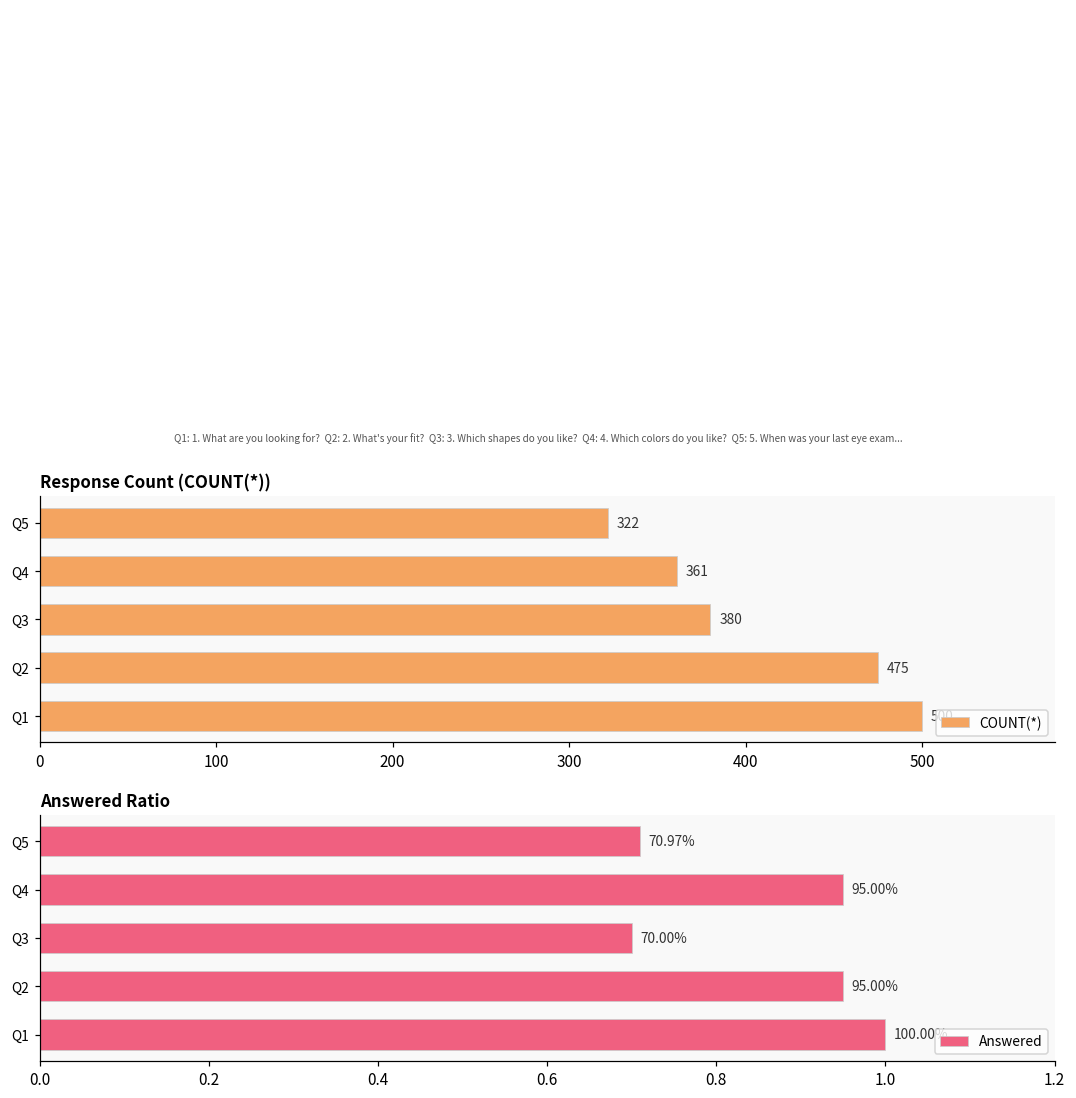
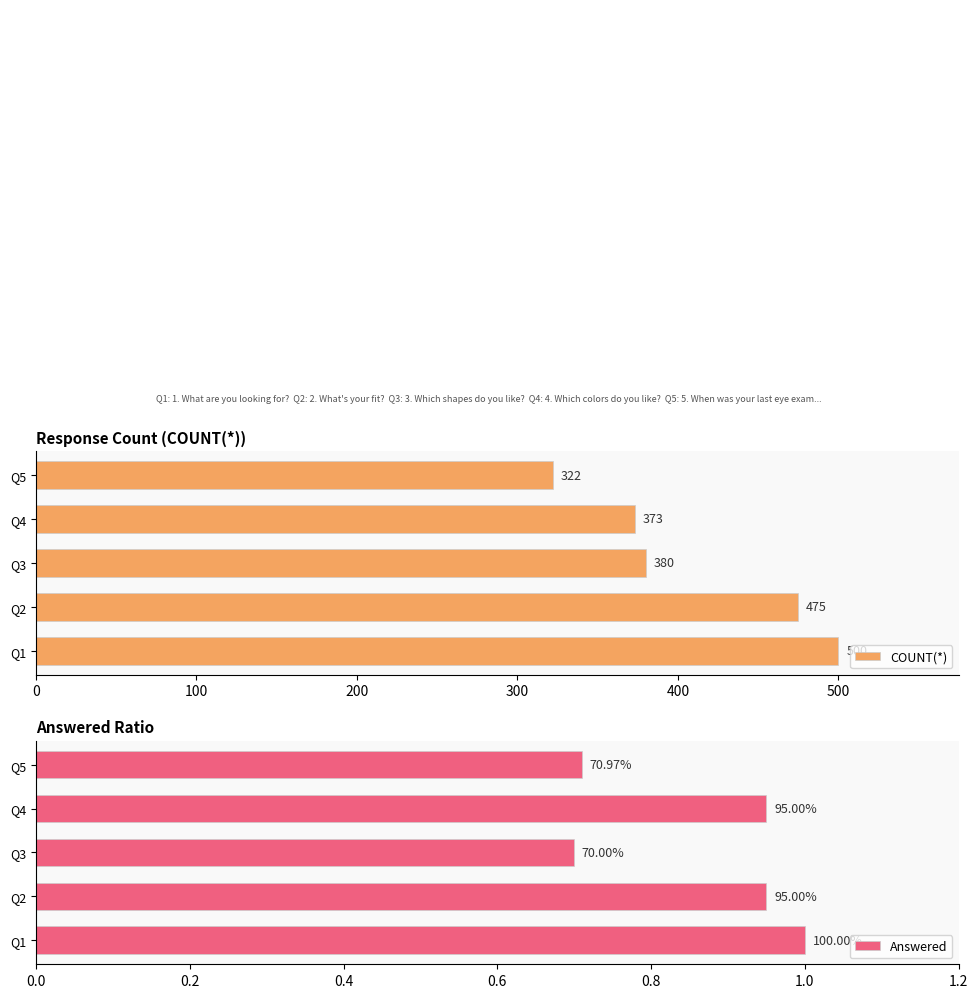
Response Count (COUNT(*)), Q4: 361 -> 373
